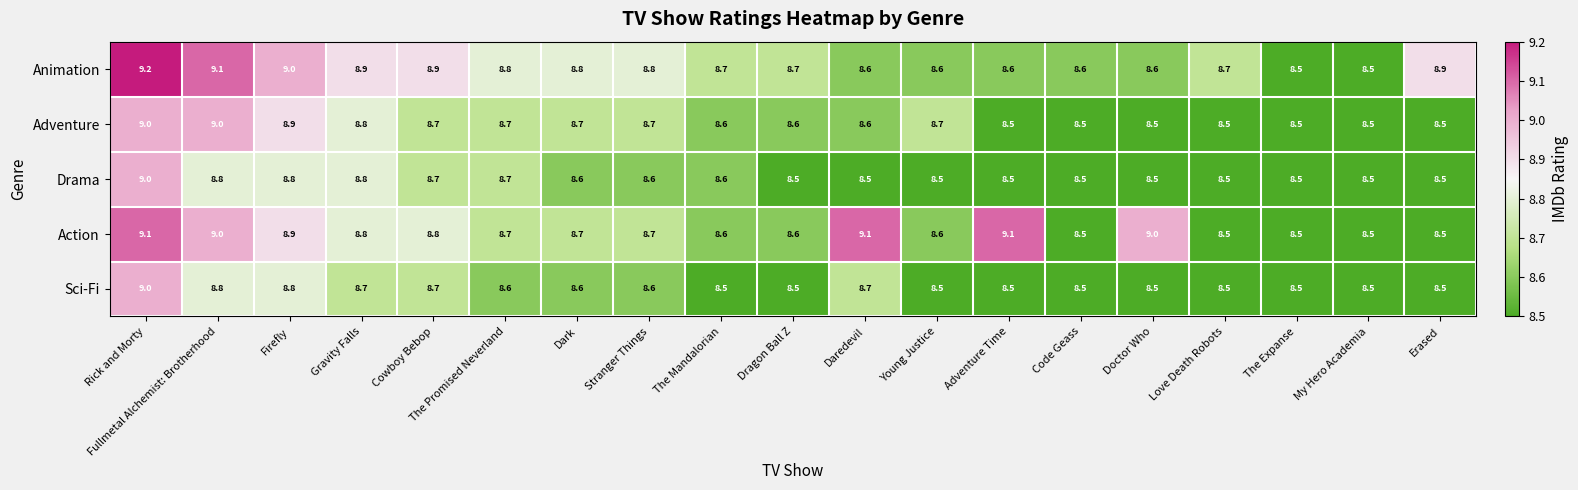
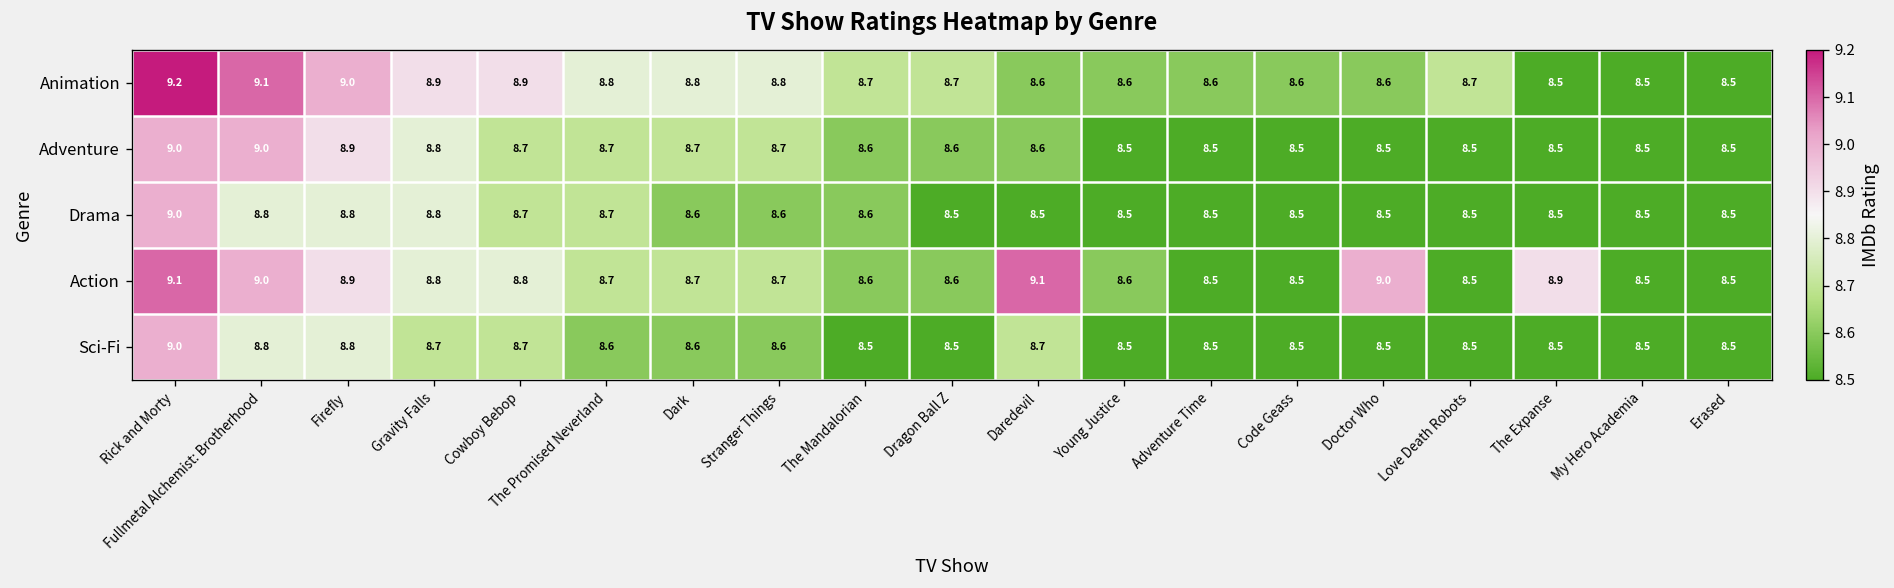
Animation, Erased: 8.9 -> 8.5
Adventure, Young Justice: 8.7 -> 8.5
Action, Adventure Time: 9.1 -> 8.5
Action, The Expanse: 8.5 -> 8.9
